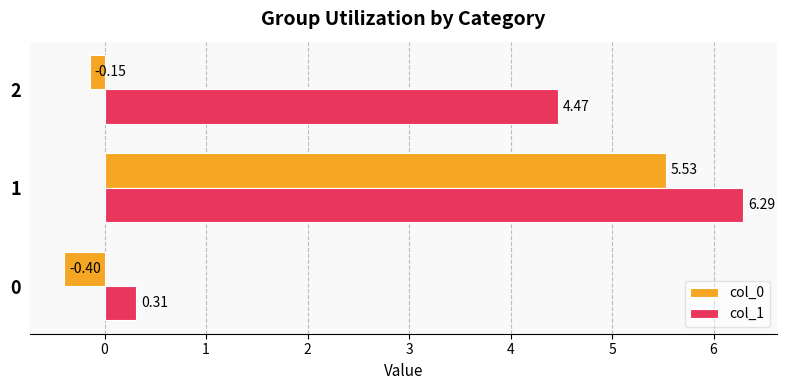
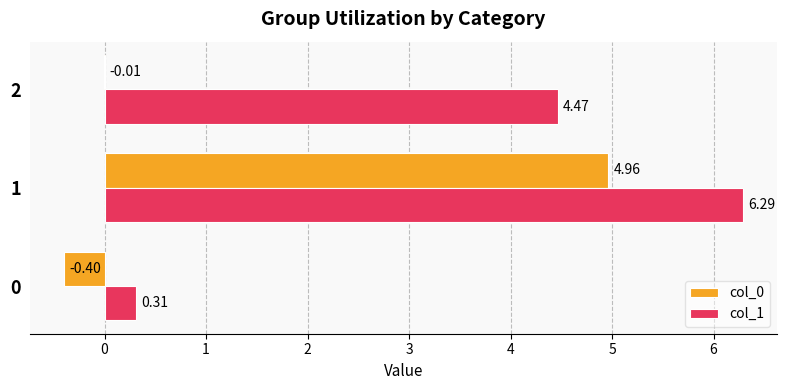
col_0, 2: -0.15 -> -0.01
col_0, 1: 5.53 -> 4.96
